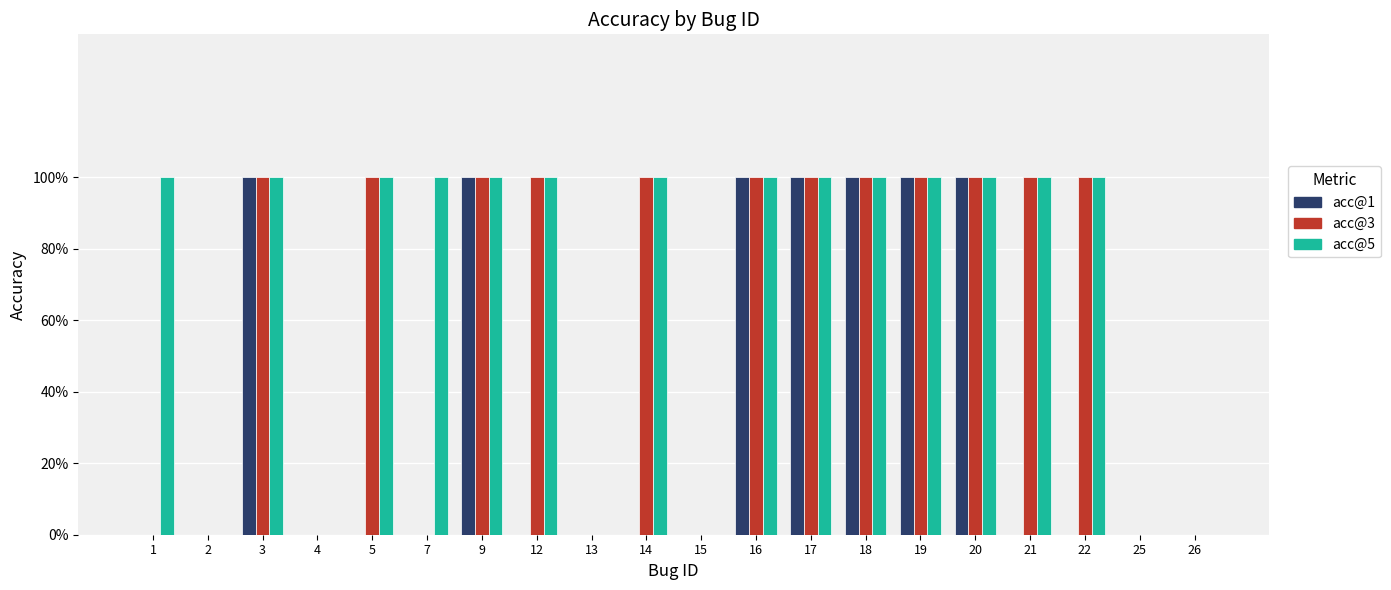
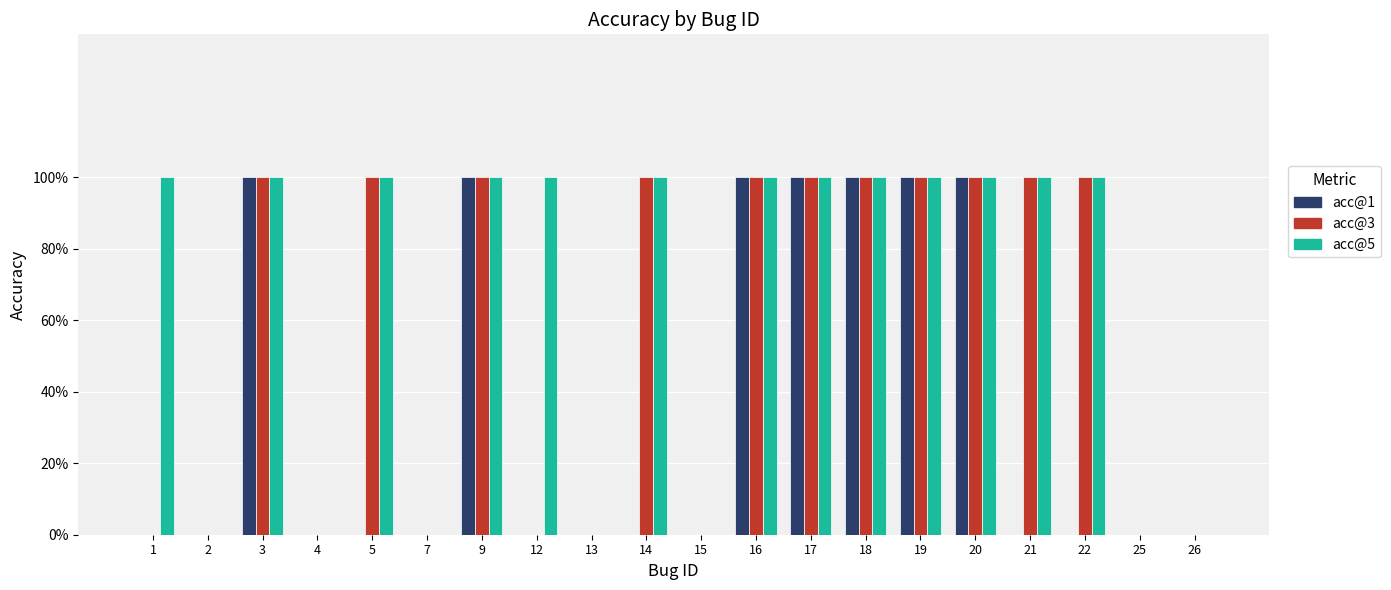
acc@5, 7: 100% -> 0%
acc@3, 12: 100% -> 0%
